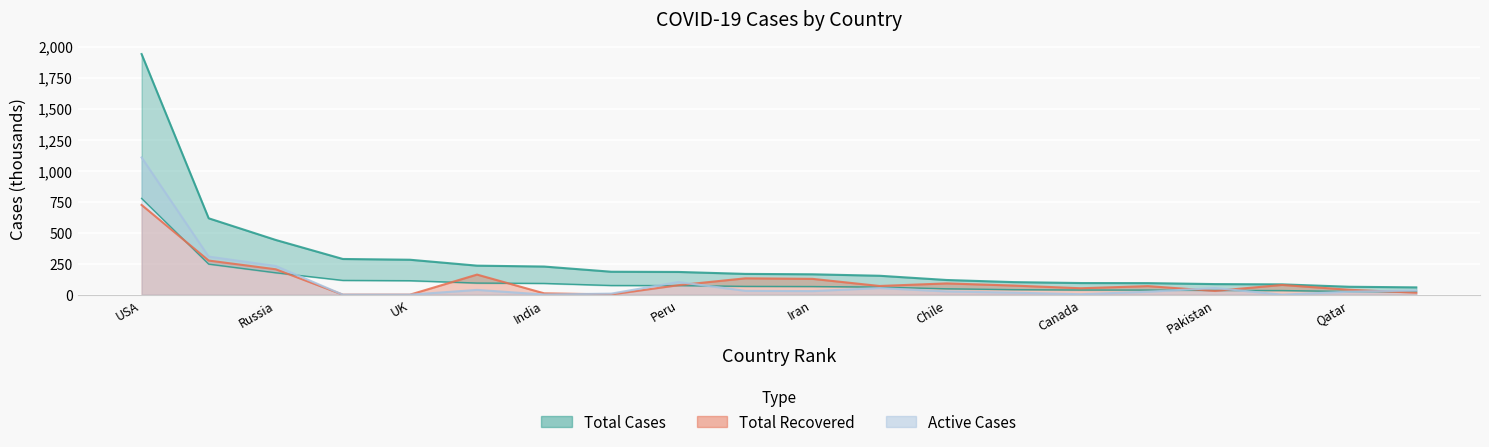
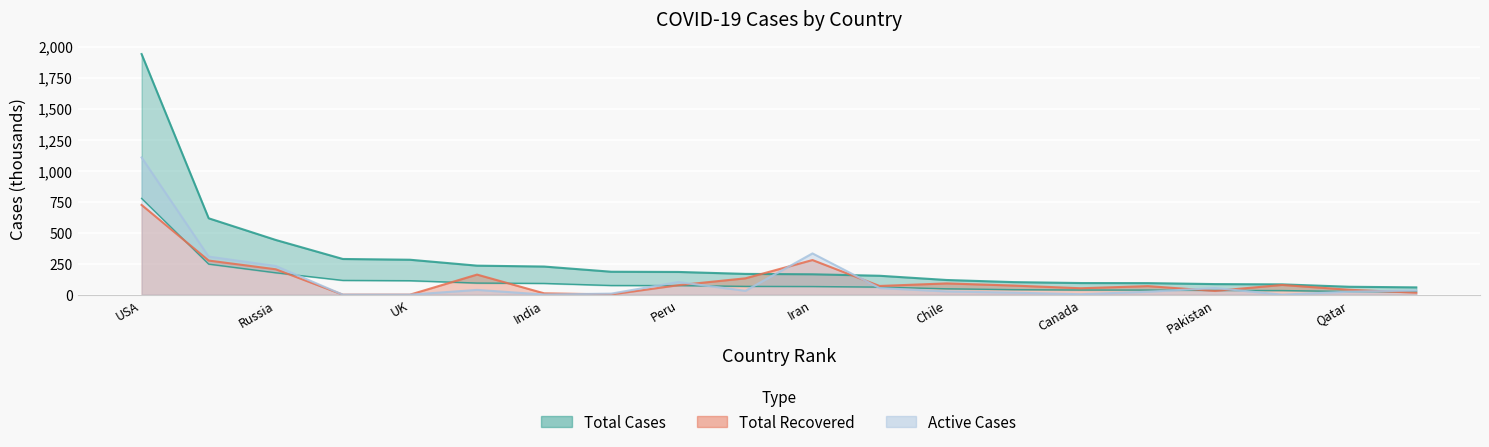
Total Recovered, Iran: 130 -> 280
Active Cases, Iran: 30 -> 330
